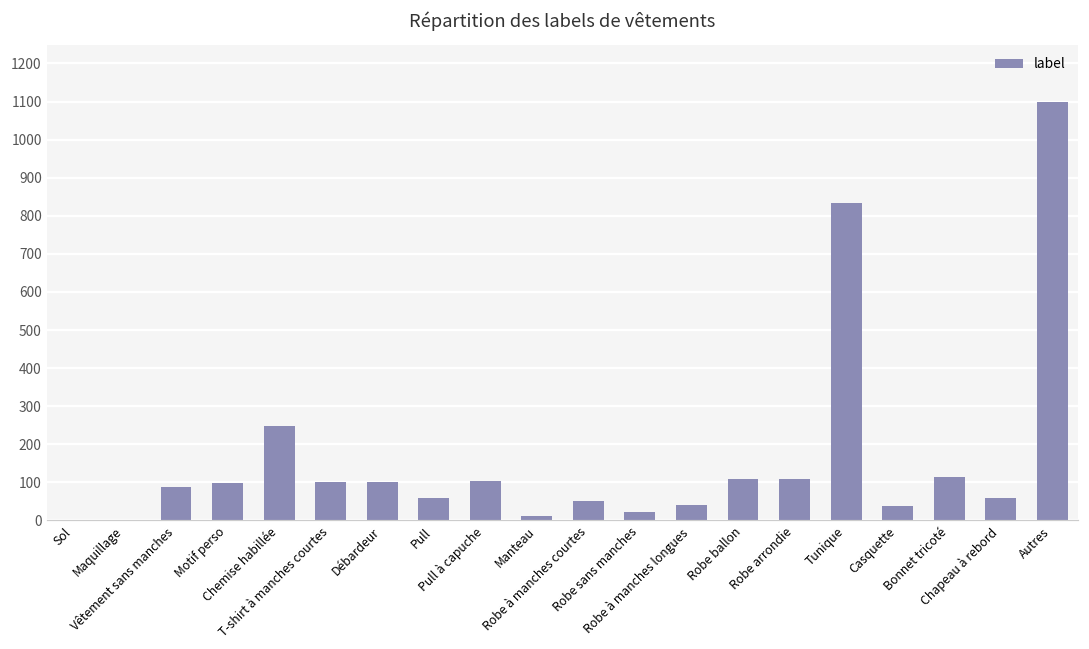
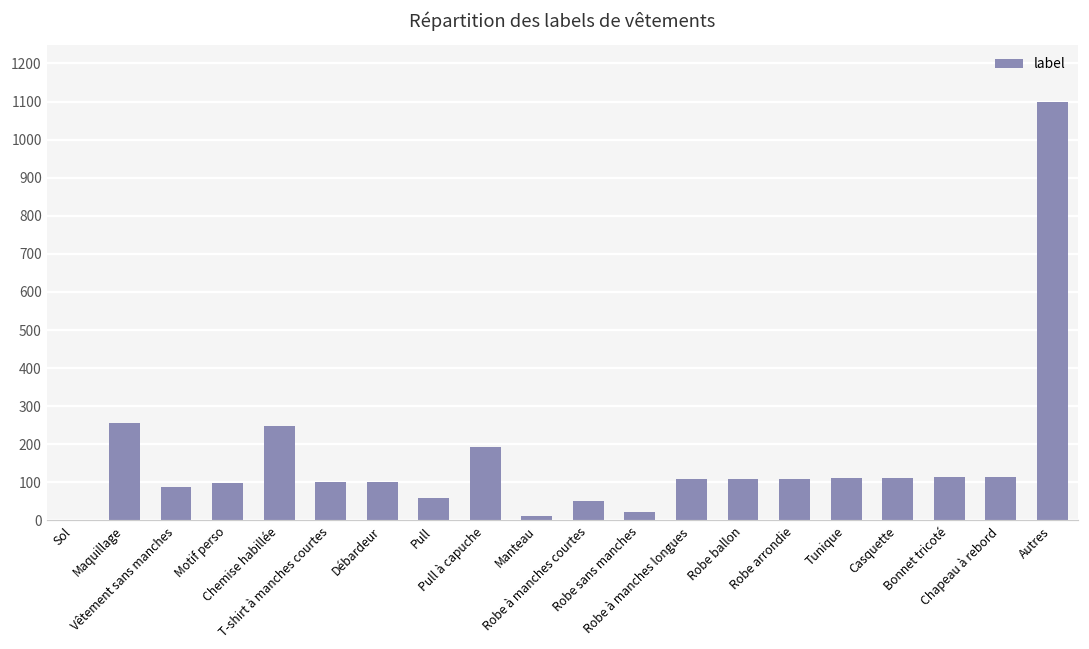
Maquillage: 0 -> 260
Pull à capuche: 100 -> 190
Robe à manches longues: 40 -> 110
Tunique: 830 -> 110
Casquette: 40 -> 110
Chapeau à rebord: 60 -> 110
